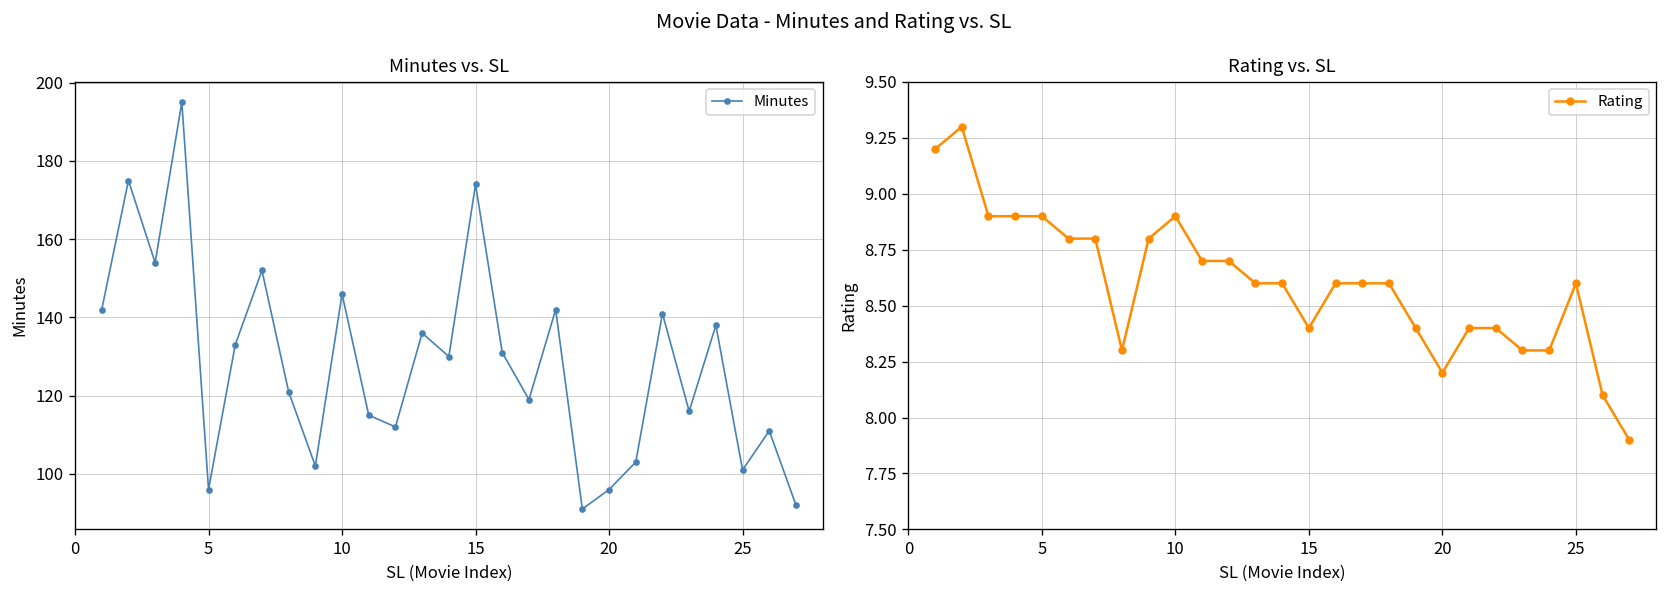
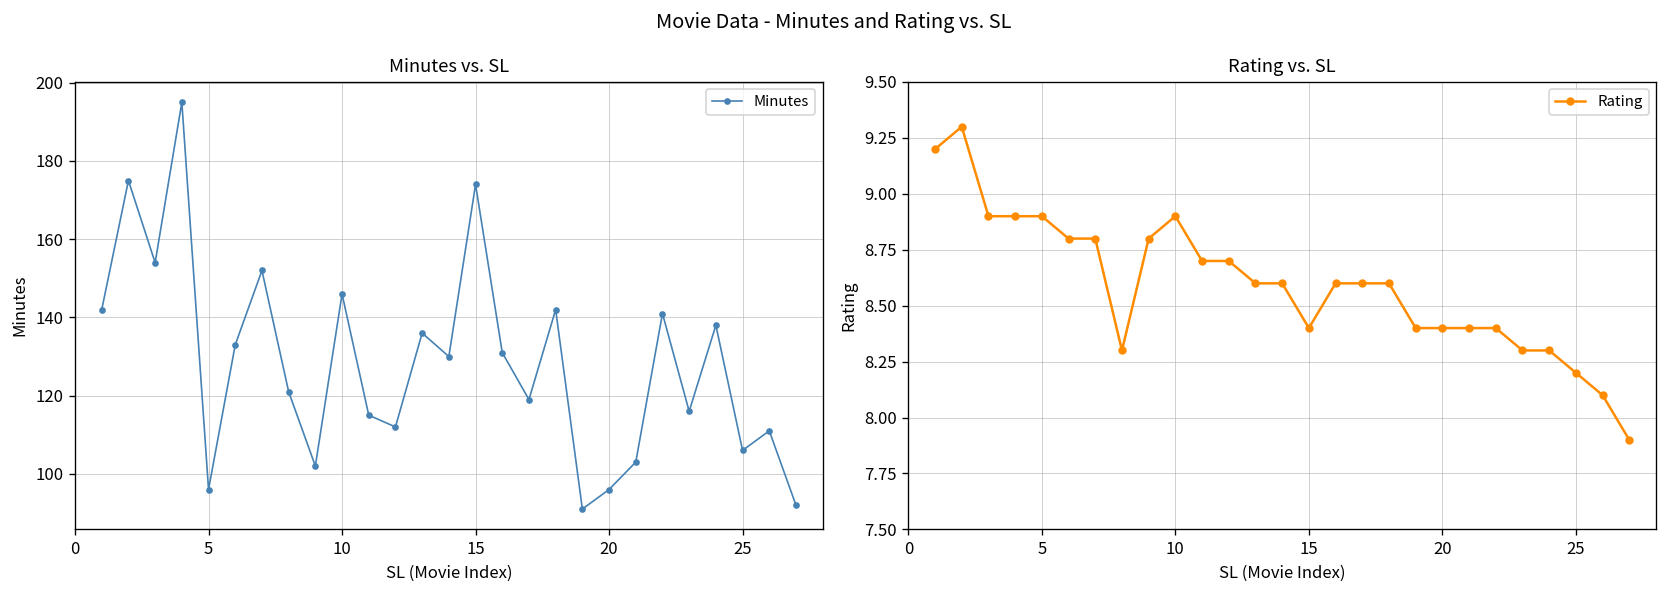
Minutes vs. SL, 25: 101 -> 106
Rating vs. SL, 20: 8.2 -> 8.4
Rating vs. SL, 25: 8.6 -> 8.2
